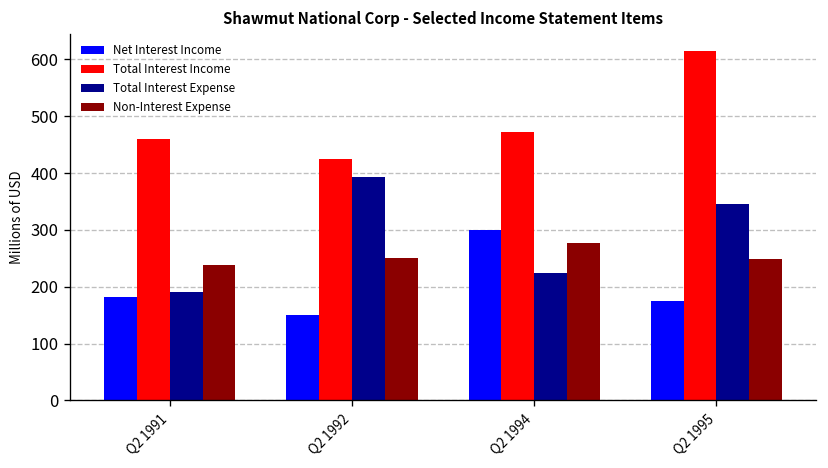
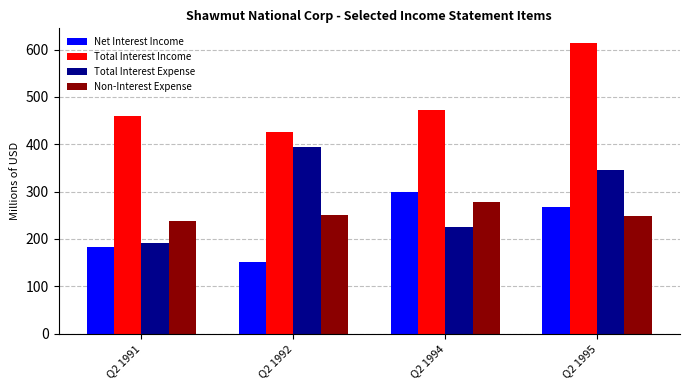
Net Interest Income, Q2 1995: 170 -> 270
